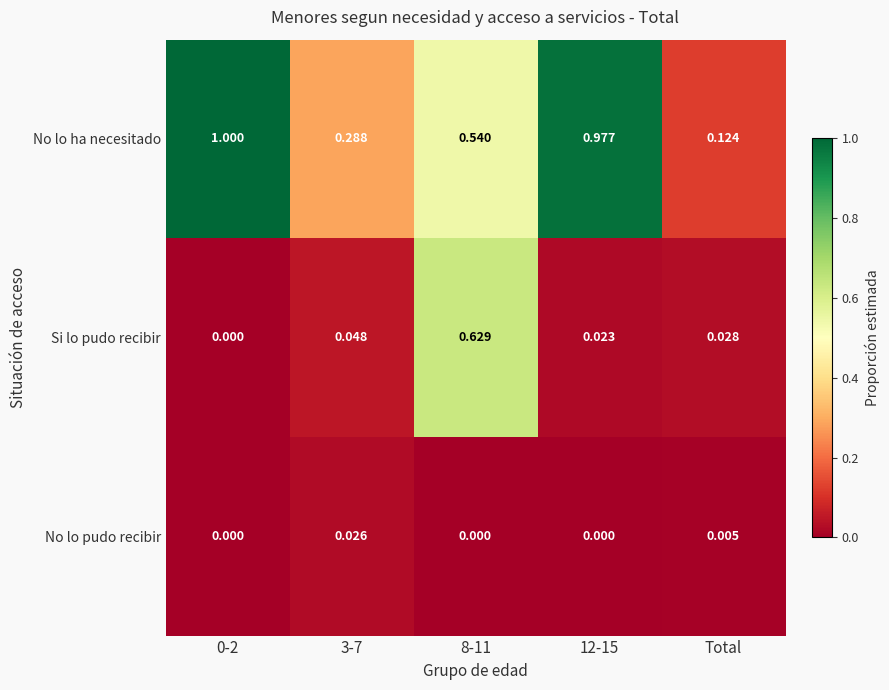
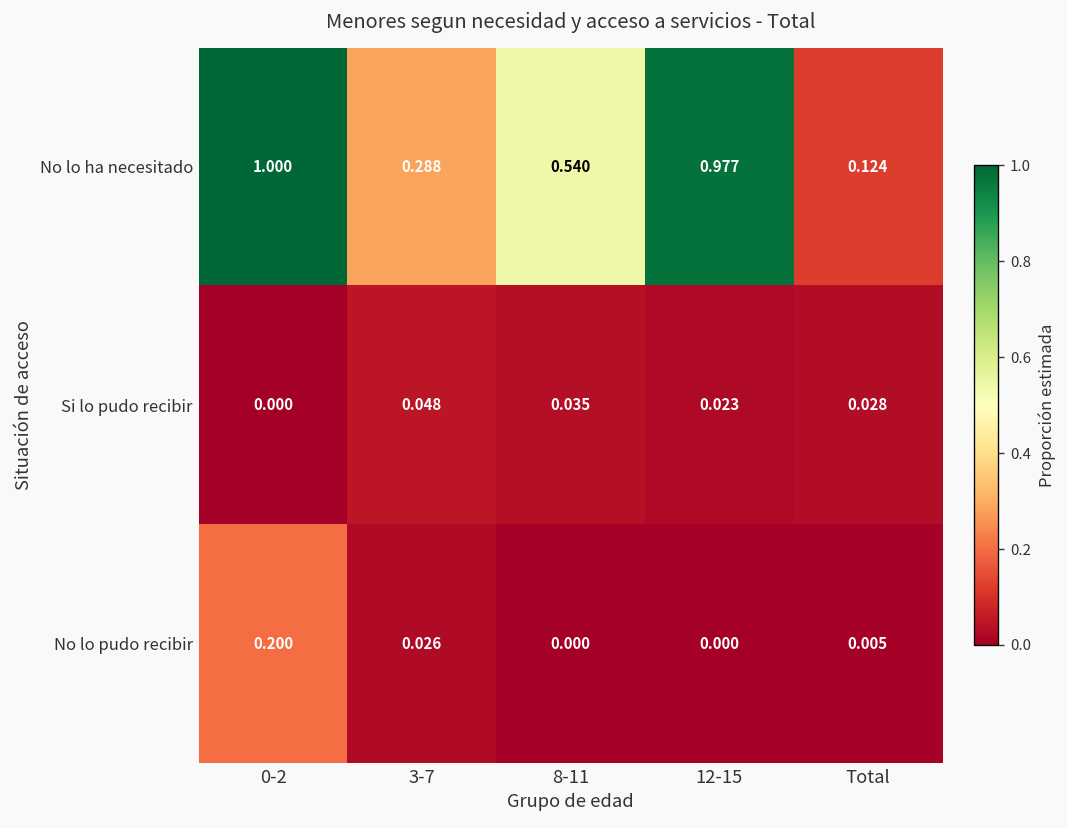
Si lo pudo recibir, 8-11: 0.629 -> 0.035
No lo pudo recibir, 0-2: 0.000 -> 0.200
